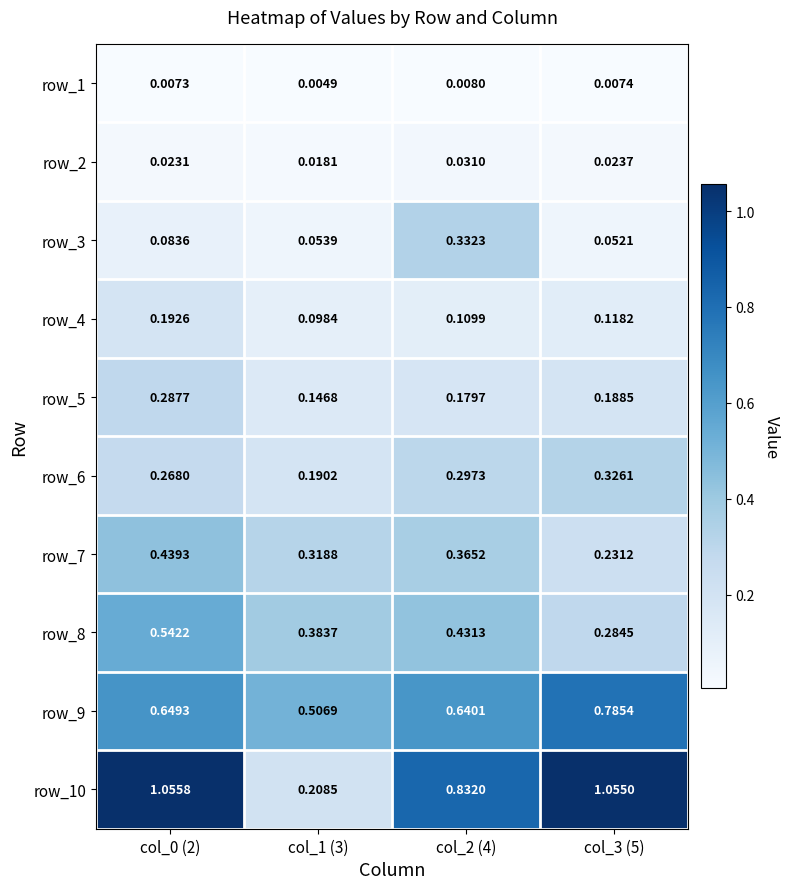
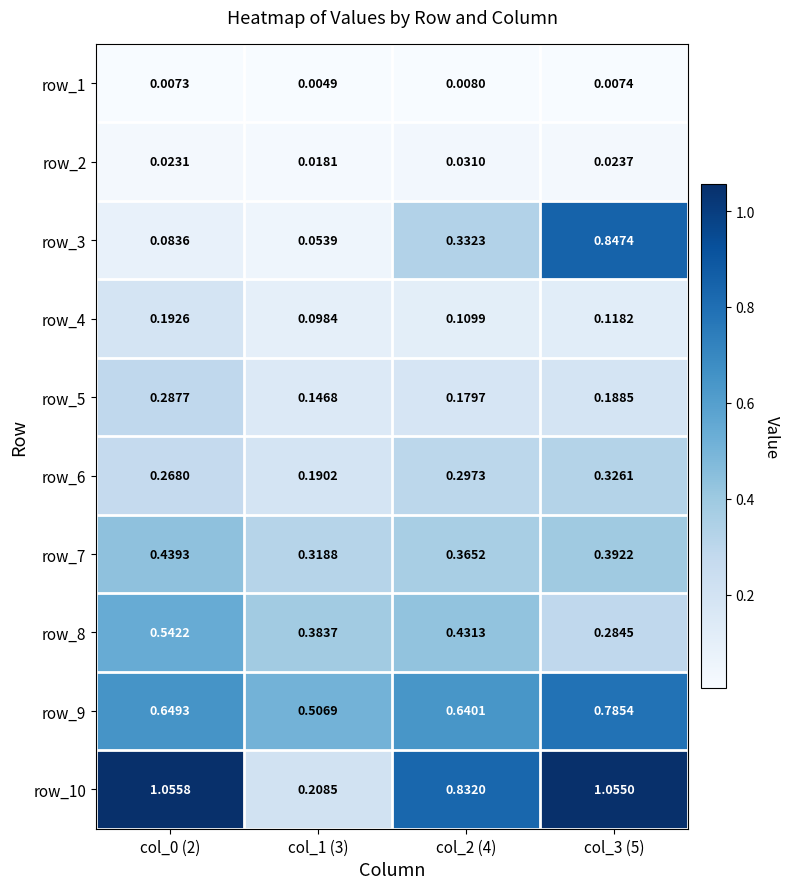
row_3, col_3 (5): 0.0521 -> 0.8474
row_7, col_3 (5): 0.2312 -> 0.3922
